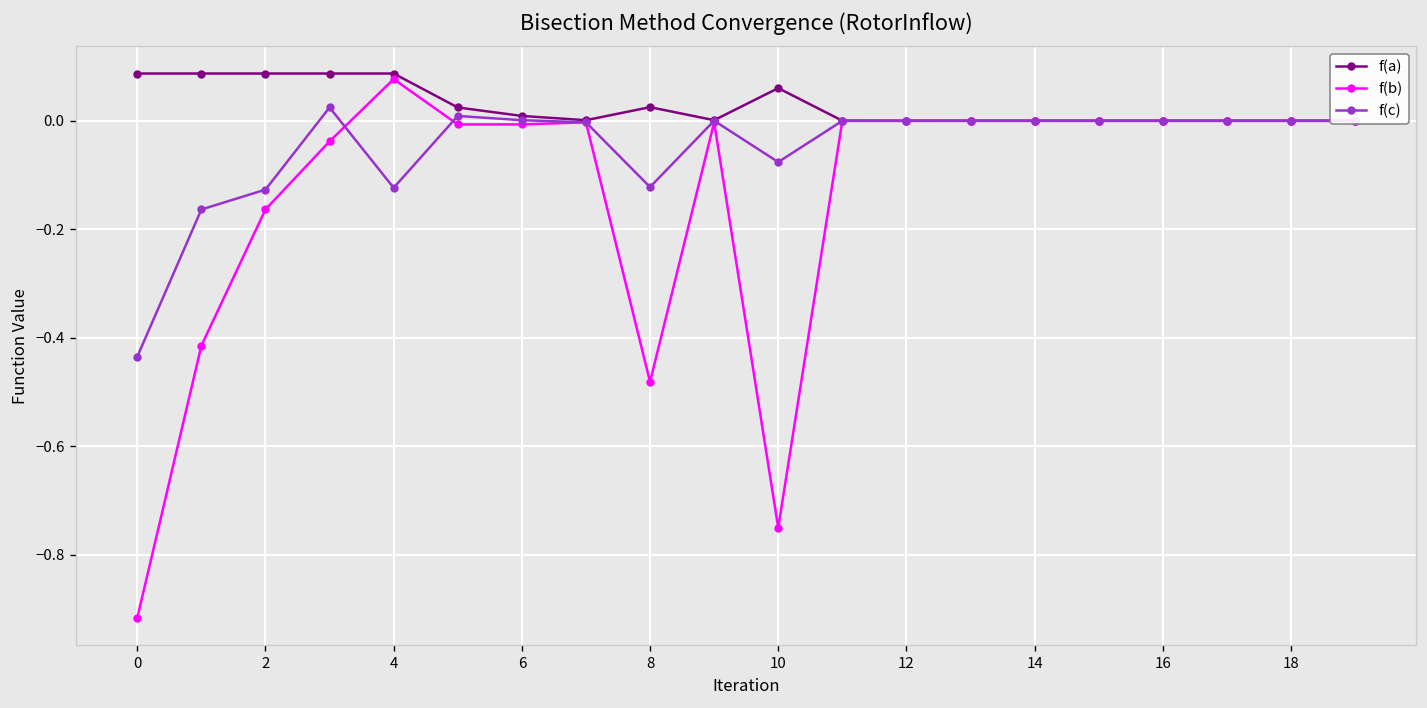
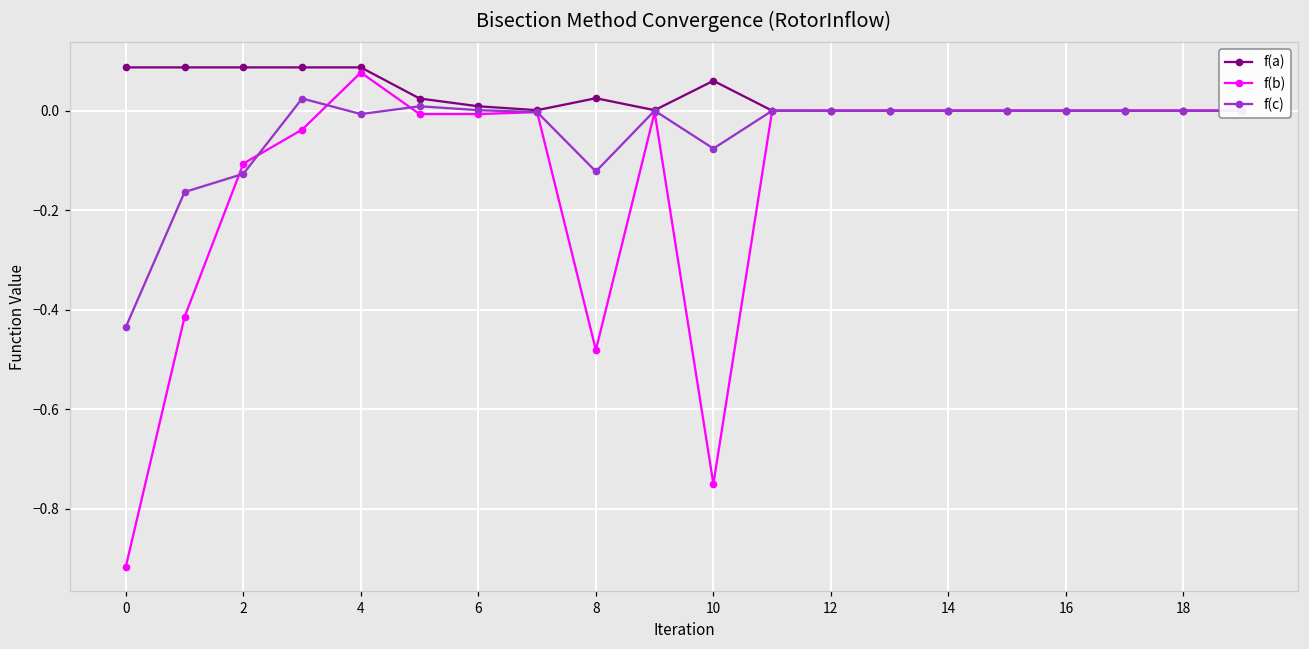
f(b), 2: -0.16 -> -0.11
f(c), 4: -0.12 -> -0.01
